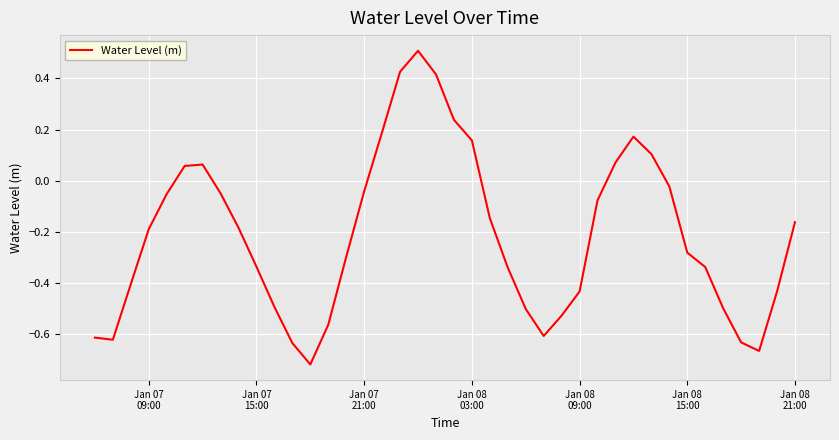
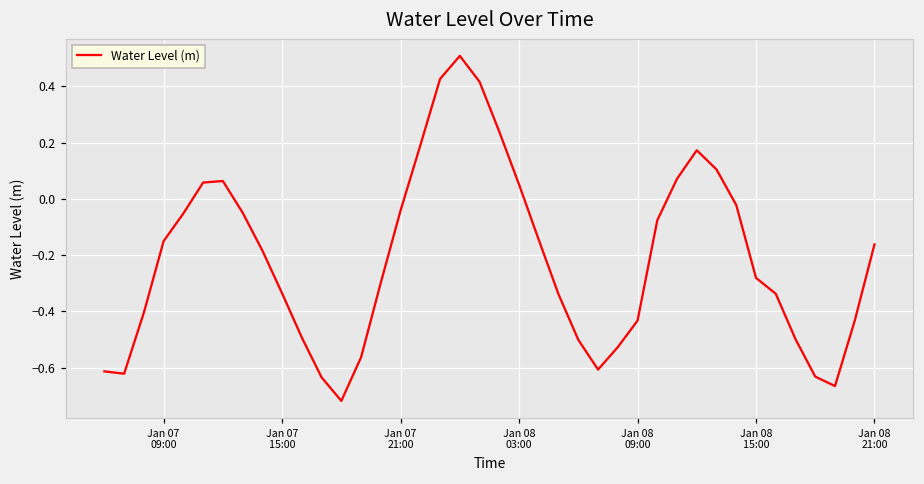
Jan 07 09:00: -0.19 -> -0.15
Jan 08 03:00: 0.16 -> 0.05
